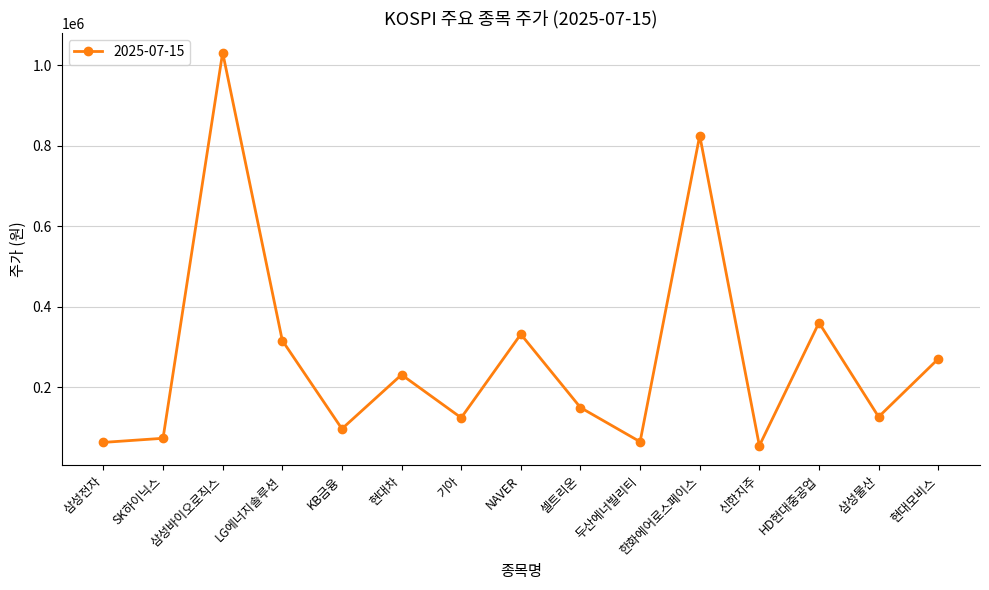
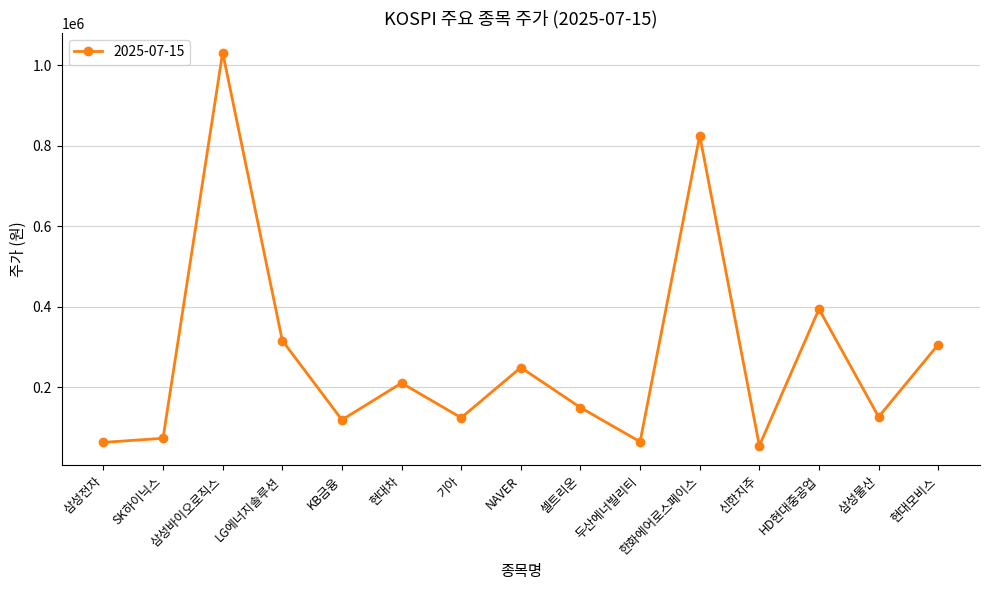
KB금융: 100000 -> 120000
현대차: 230000 -> 210000
NAVER: 330000 -> 250000
HD현대중공업: 360000 -> 390000
현대모비스: 270000 -> 310000
